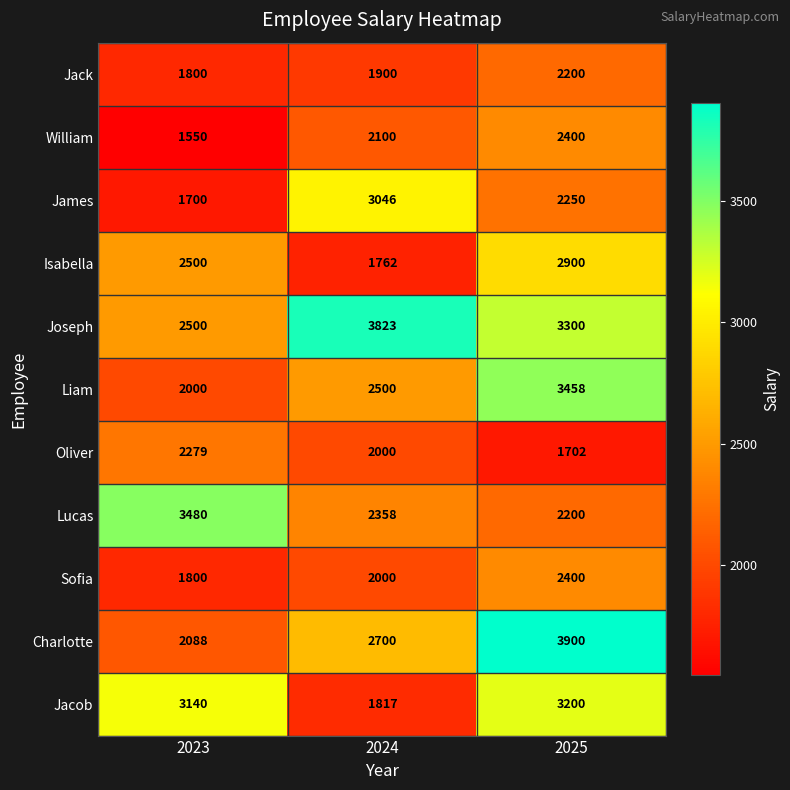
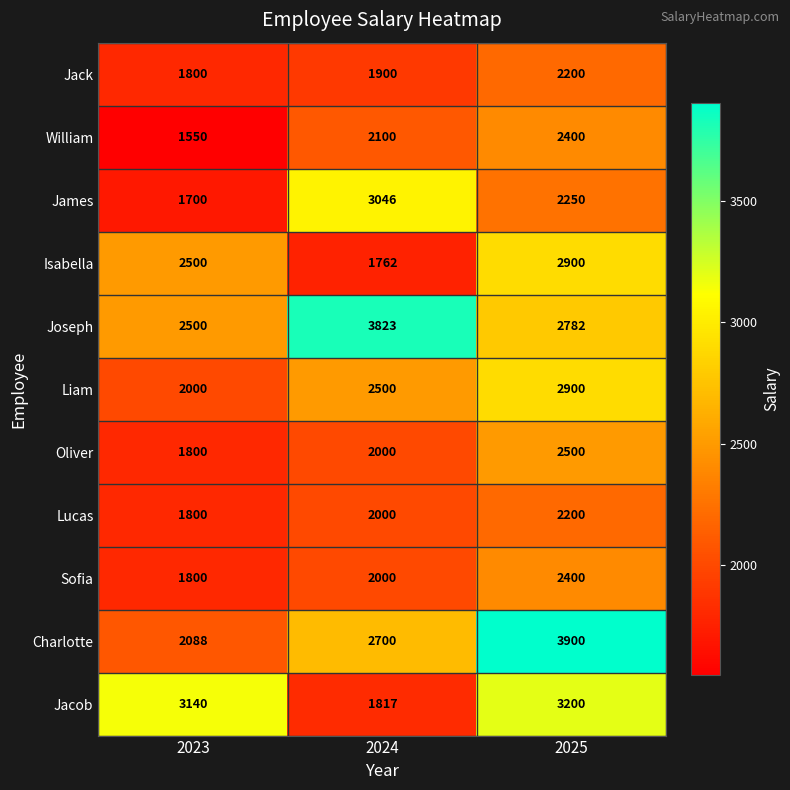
Joseph, 2025: 3300 -> 2782
Liam, 2025: 3458 -> 2900
Oliver, 2023: 2279 -> 1800
Oliver, 2025: 1702 -> 2500
Lucas, 2023: 3480 -> 1800
Lucas, 2024: 2358 -> 2000
